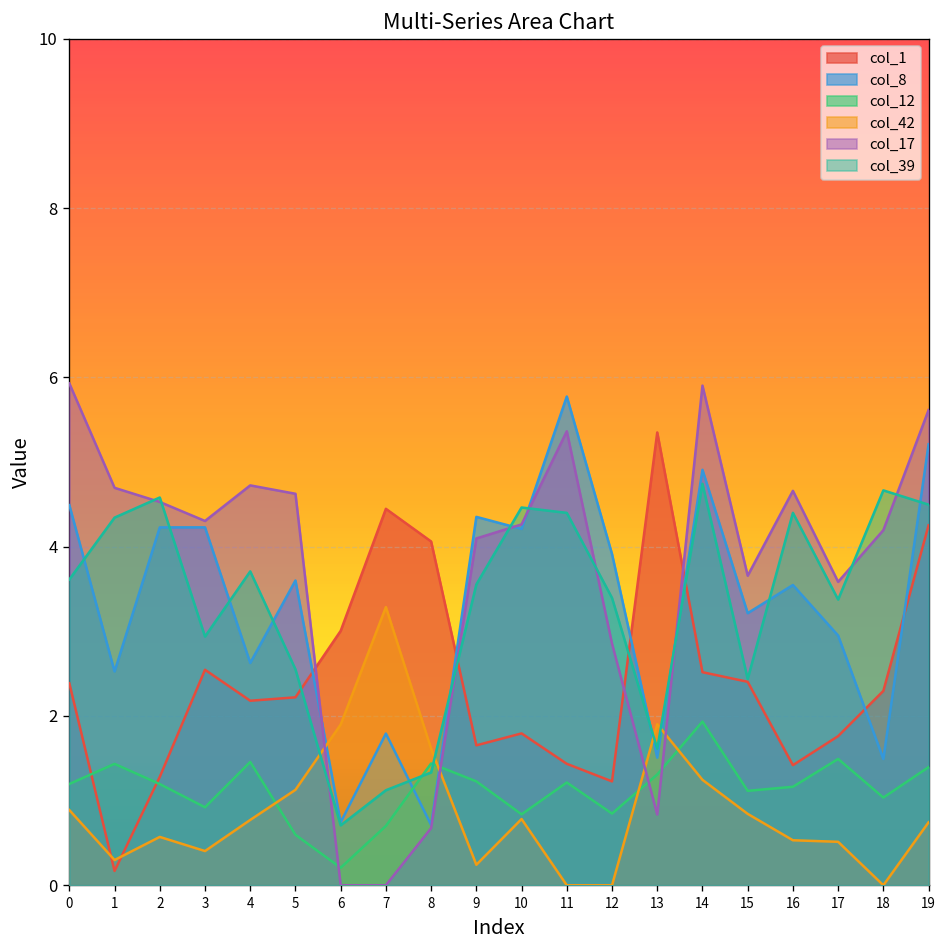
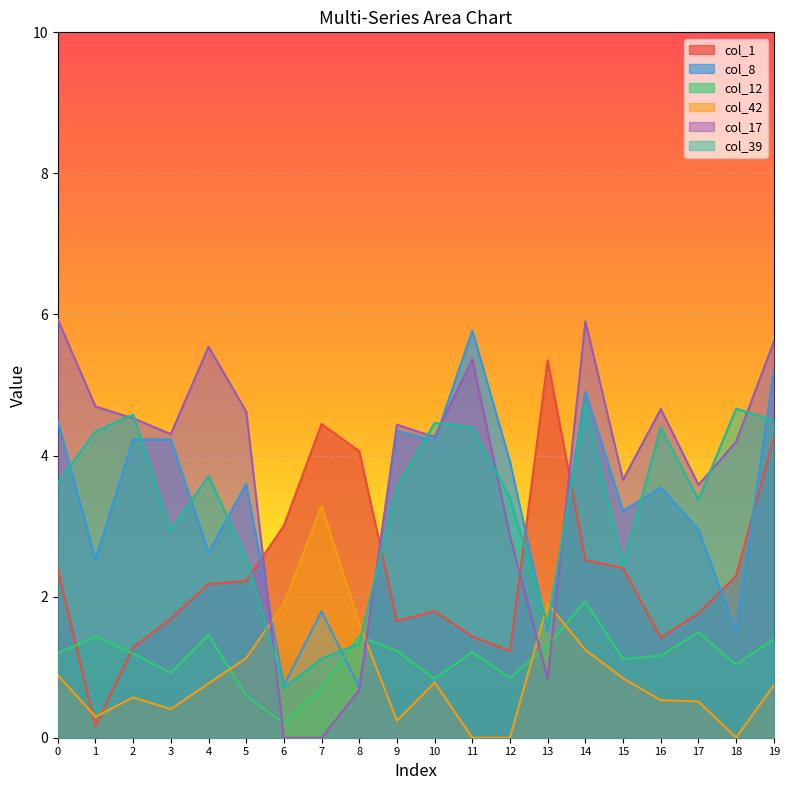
col_1, 3: 2.5 -> 1.7
col_17, 4: 4.7 -> 5.5
col_17, 9: 4.1 -> 4.4
